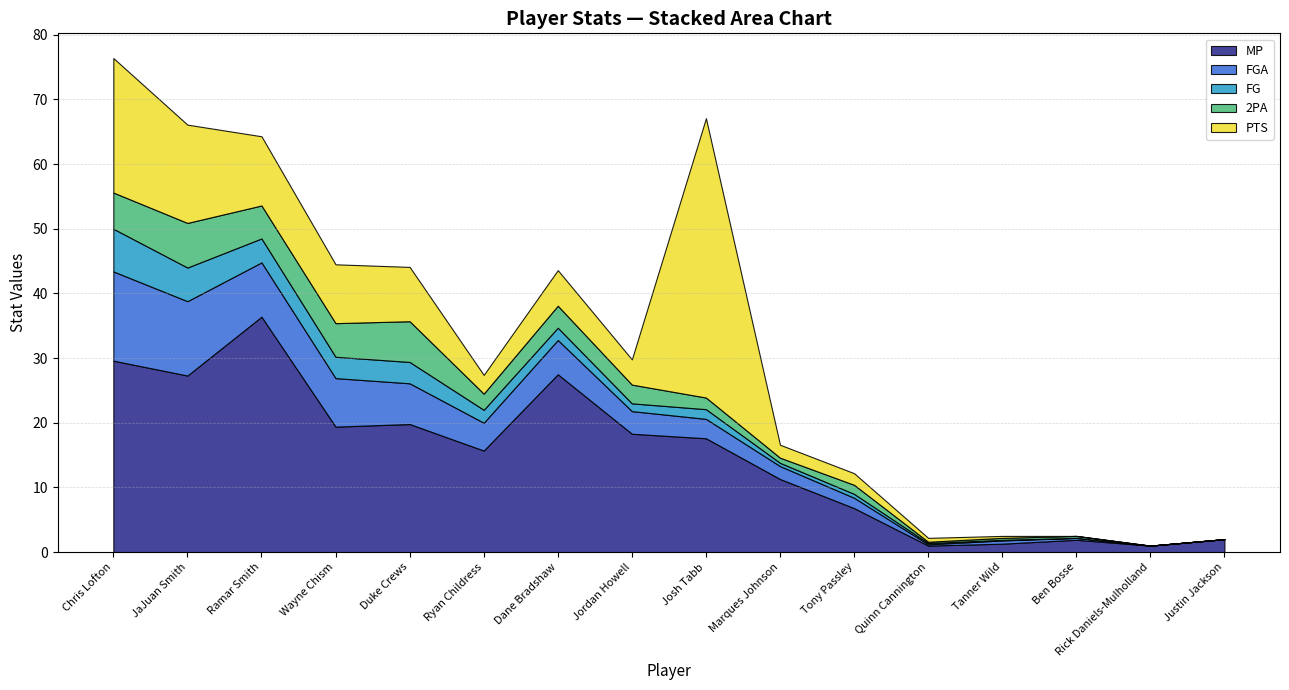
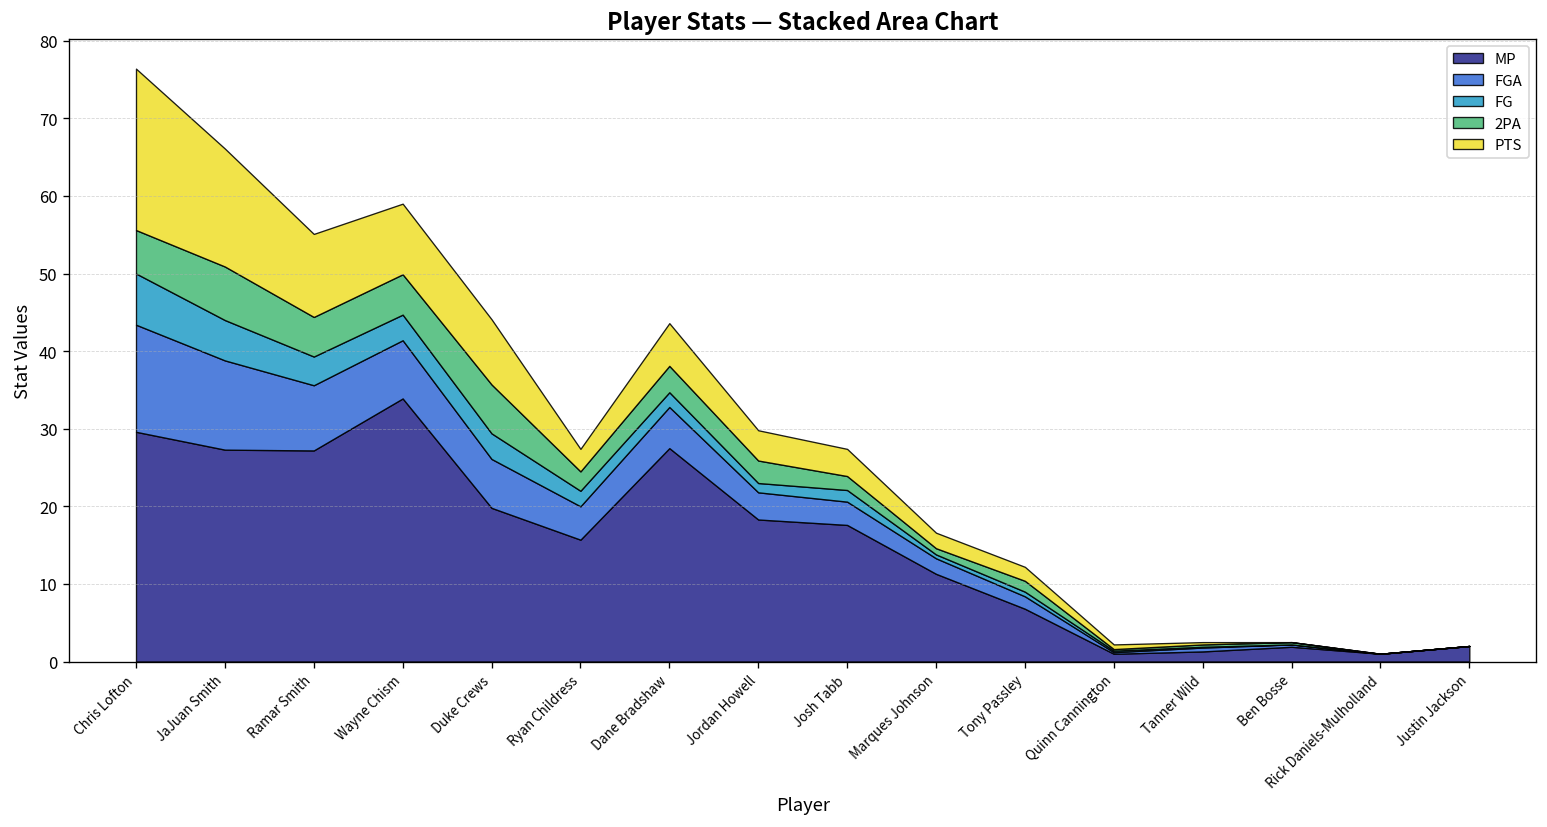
MP, Ramar Smith: 36 -> 27
MP, Wayne Chism: 19 -> 34
PTS, Josh Tabb: 43 -> 4
